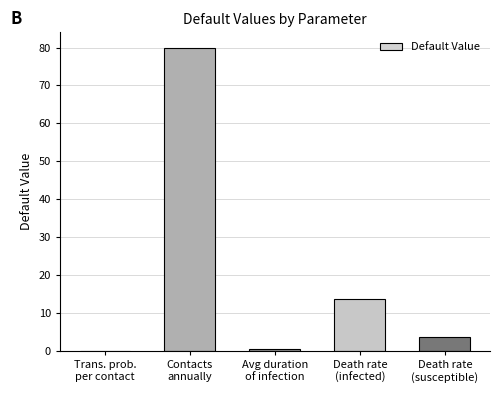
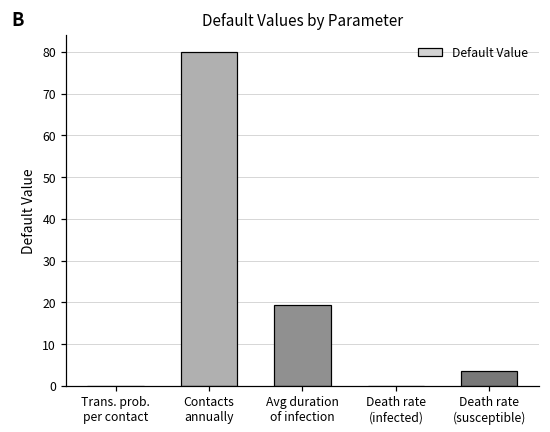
Avg duration of infection: 1 -> 20
Death rate (infected): 14 -> 0
